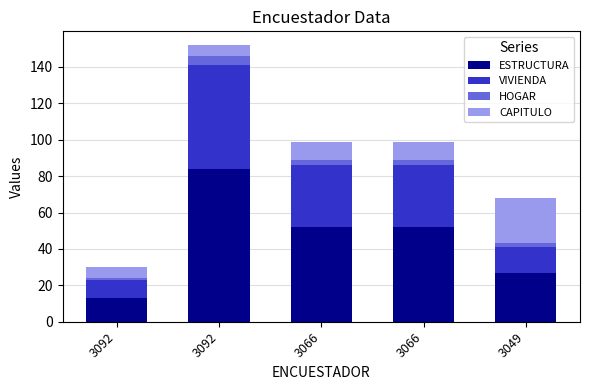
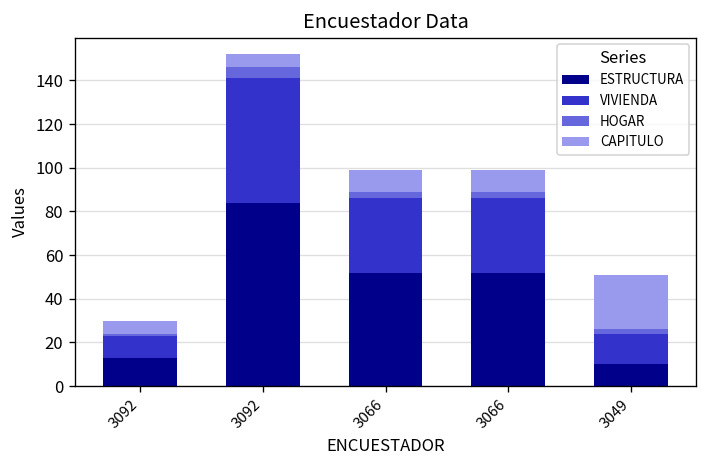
ESTRUCTURA, 3049: 27 -> 10
